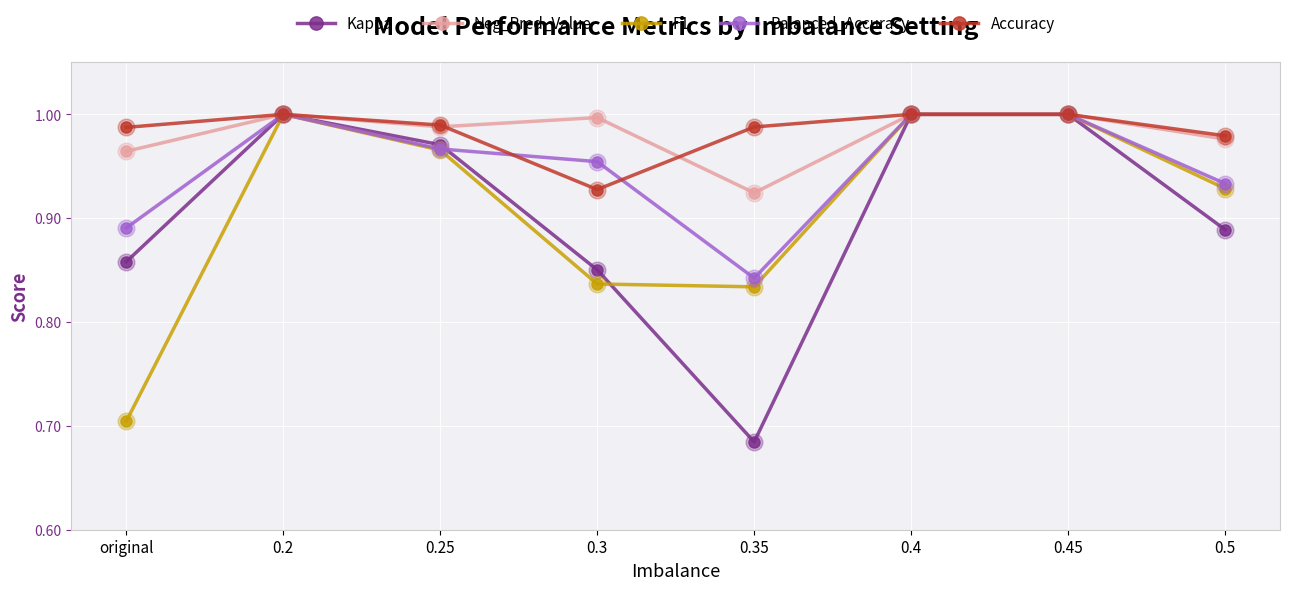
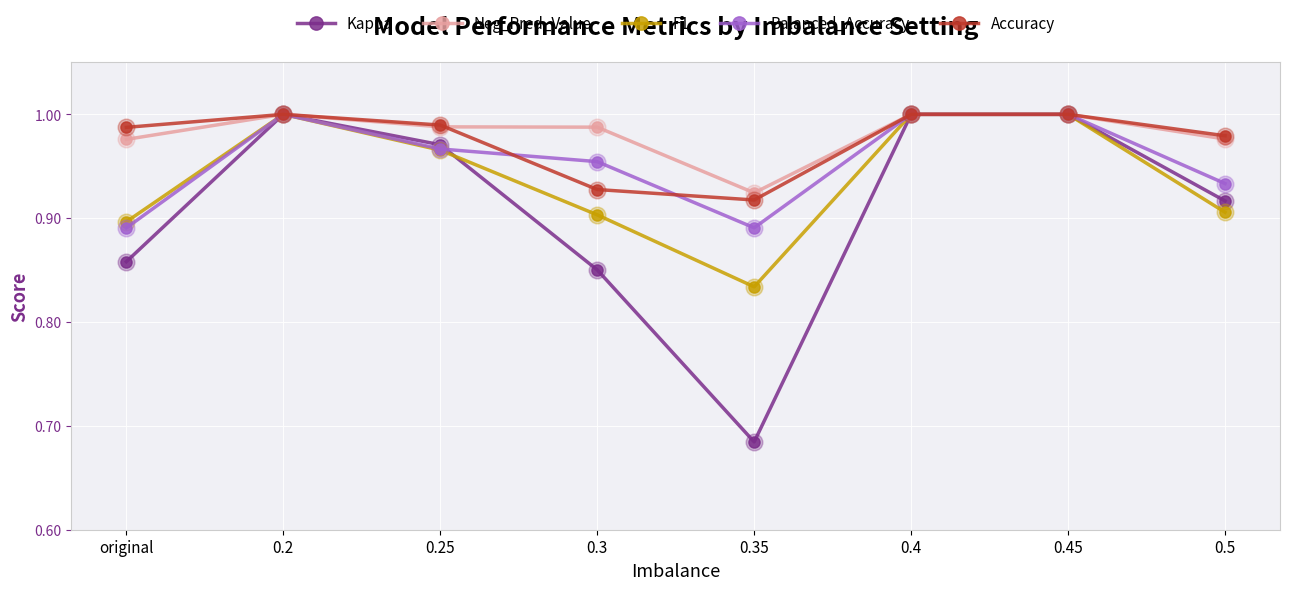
Neg_Pred_Value, original: 0.964 -> 0.976
F1, original: 0.705 -> 0.897
Neg_Pred_Value, 0.3: 0.997 -> 0.988
F1, 0.3: 0.837 -> 0.903
Balanced_Accuracy, 0.35: 0.842 -> 0.891
Accuracy, 0.35: 0.988 -> 0.918
Kappa, 0.5: 0.889 -> 0.917
F1, 0.5: 0.929 -> 0.906
